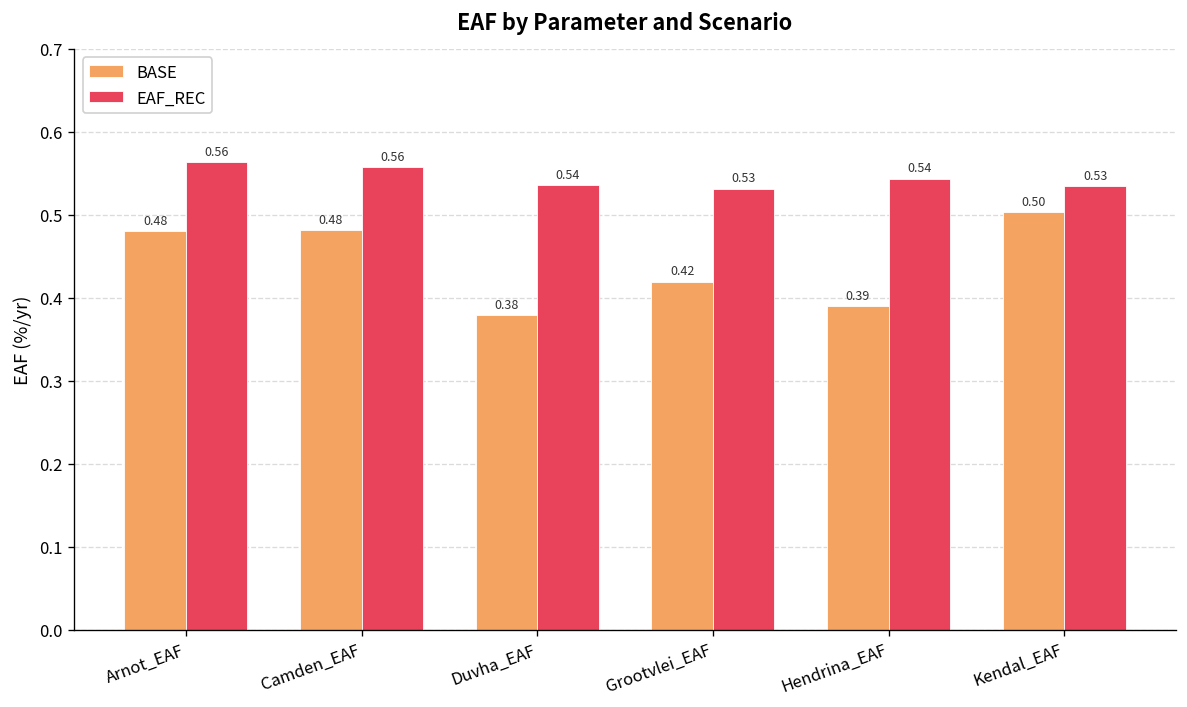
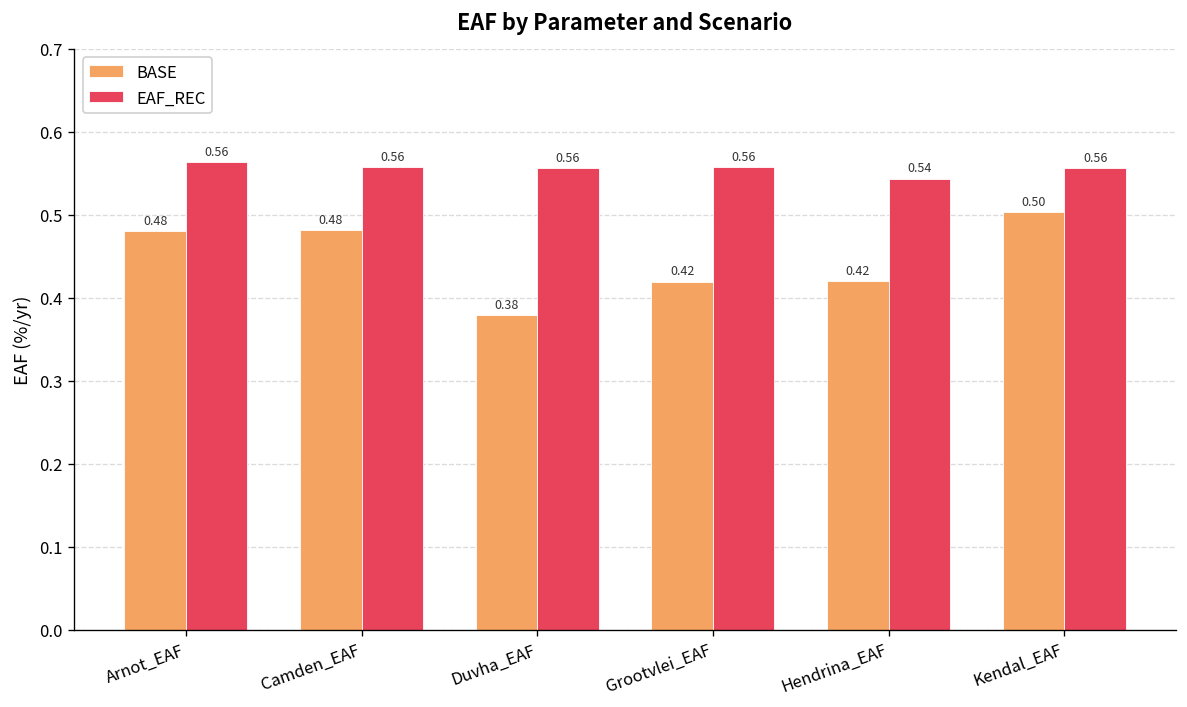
EAF_REC, Duvha_EAF: 0.54 -> 0.56
EAF_REC, Grootvlei_EAF: 0.53 -> 0.56
BASE, Hendrina_EAF: 0.39 -> 0.42
EAF_REC, Kendal_EAF: 0.53 -> 0.56
